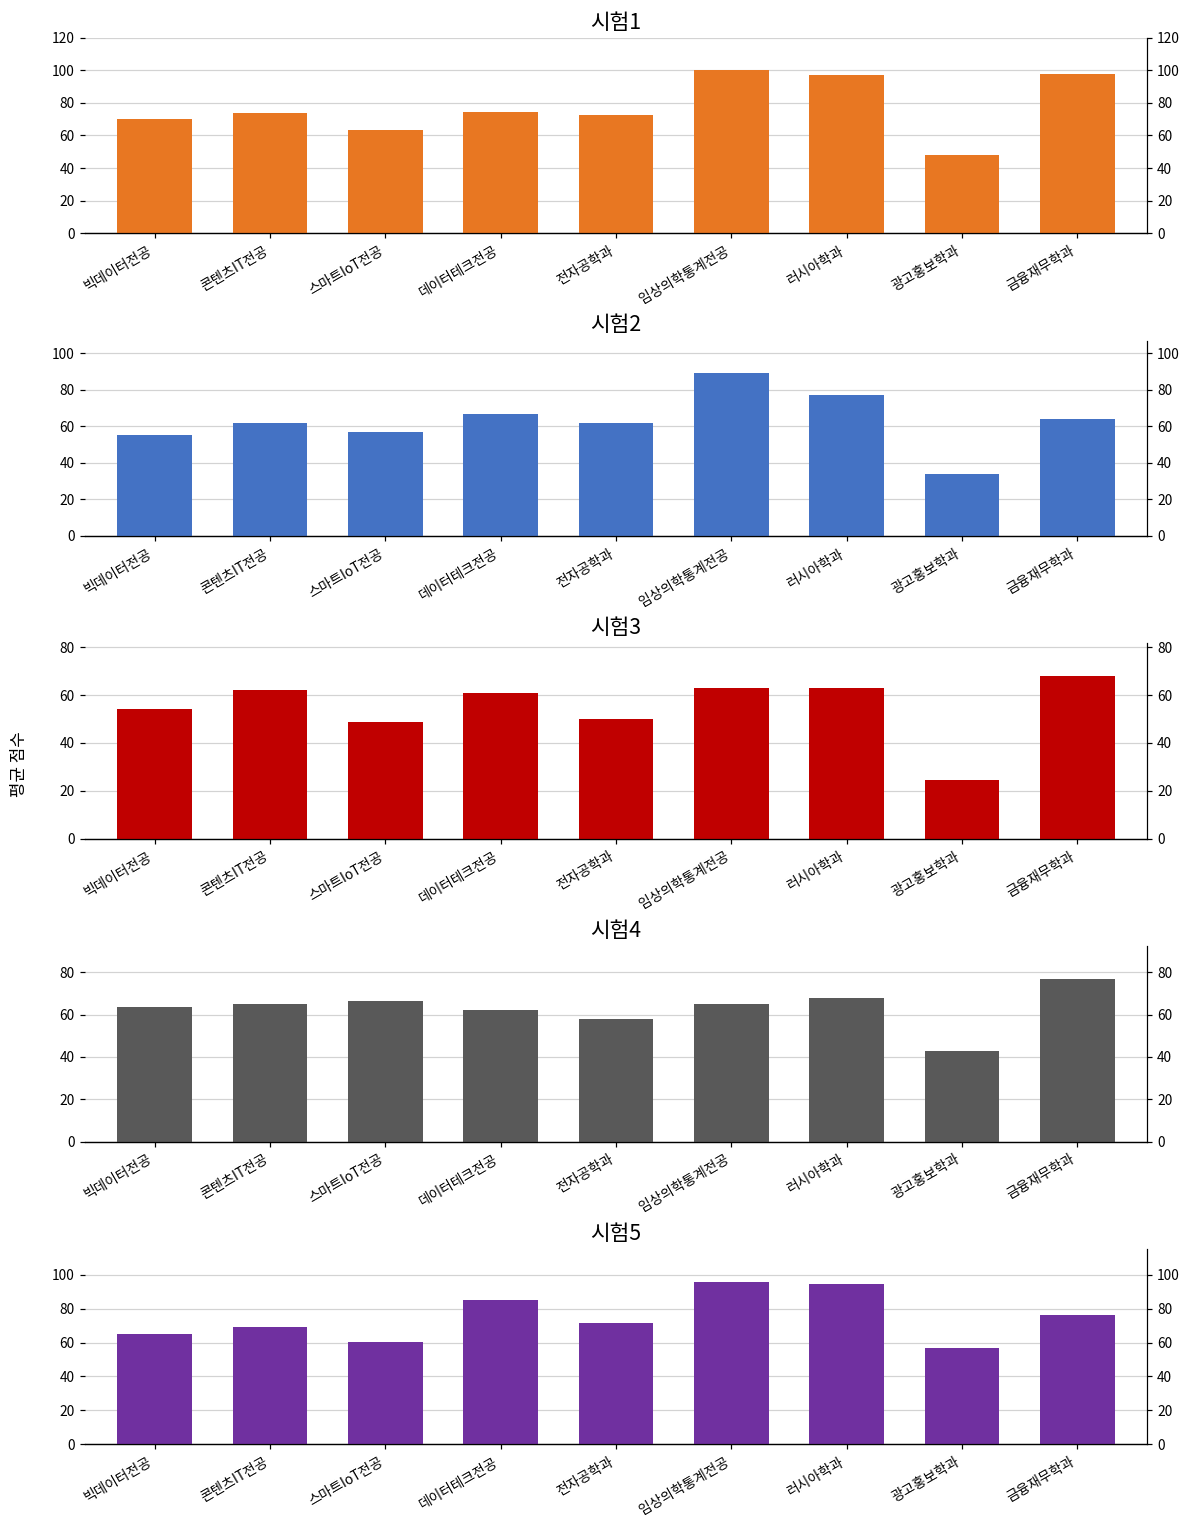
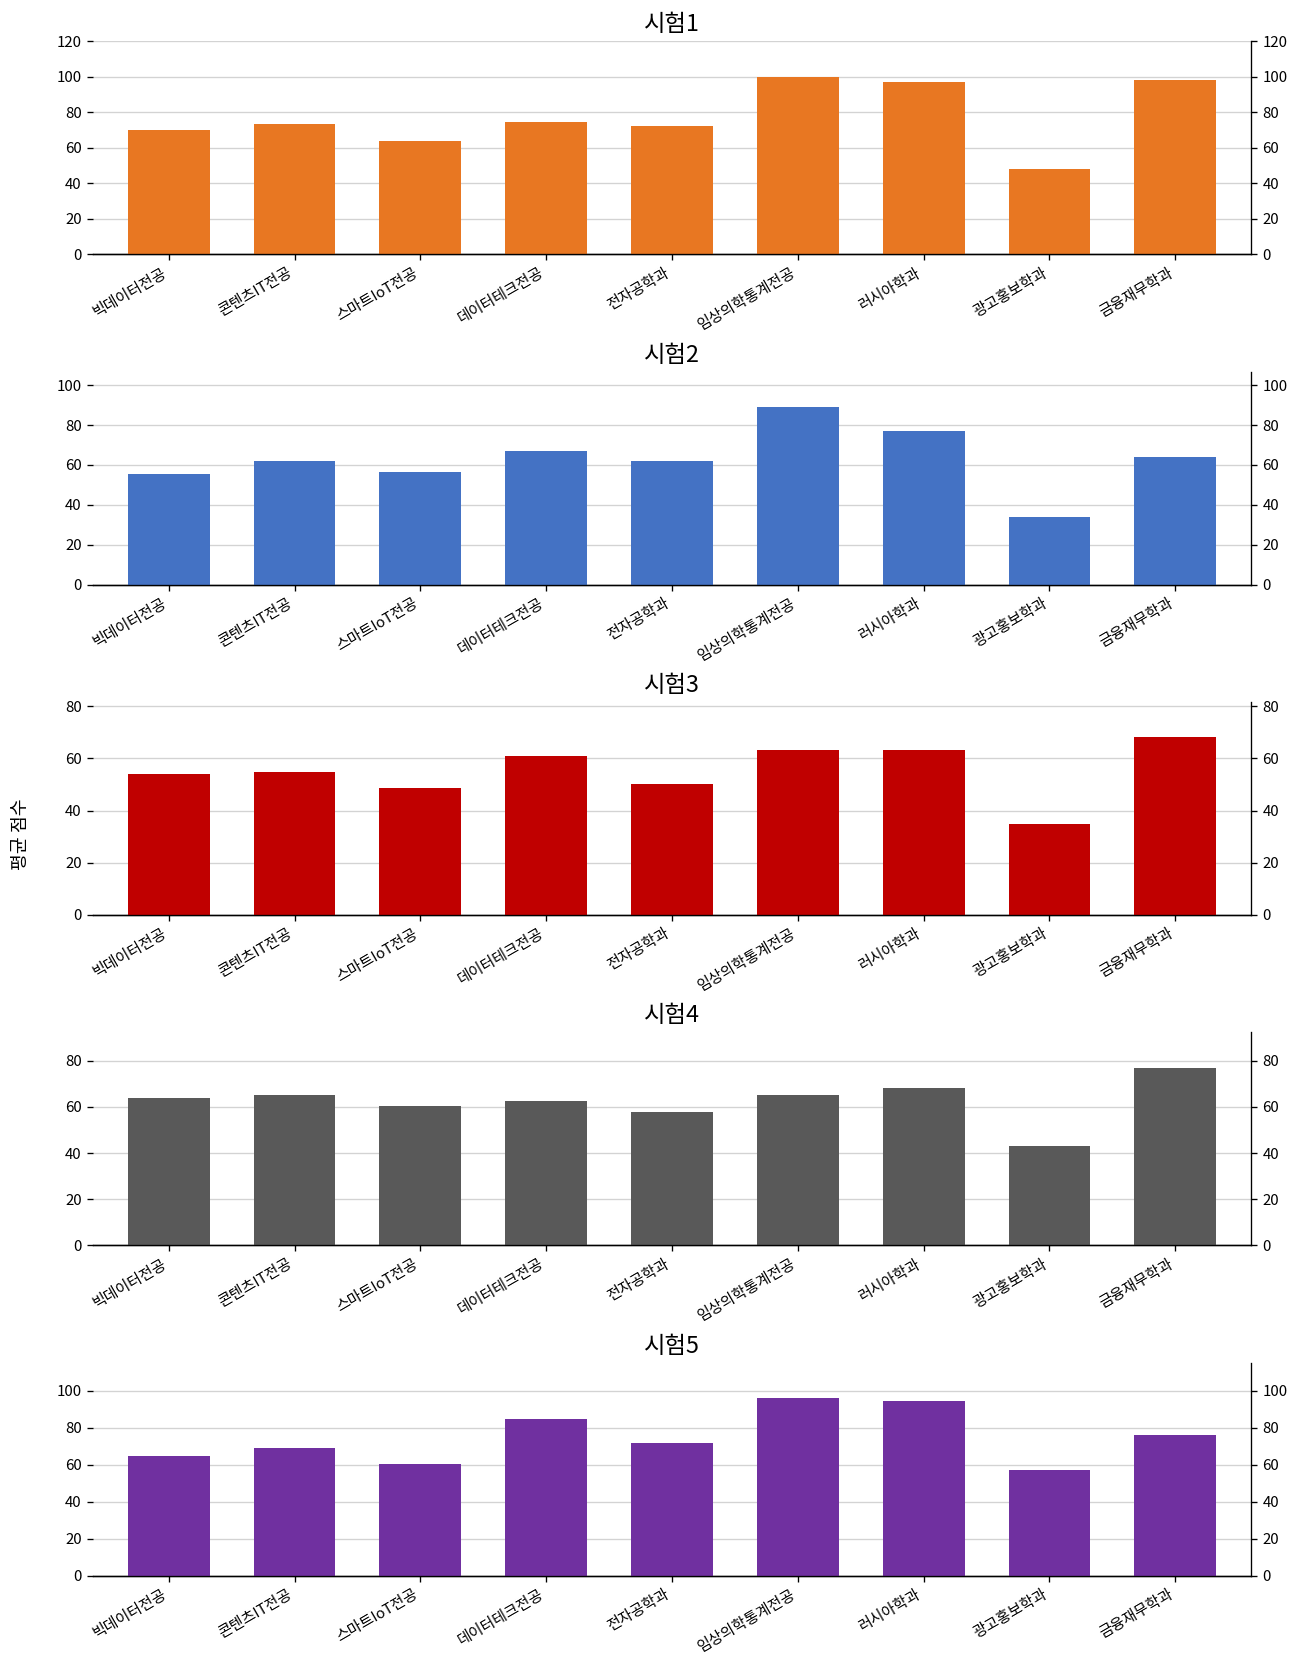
시험3, 콘텐츠IT전공: 62 -> 55
시험3, 광고홍보학과: 24 -> 35
시험4, 스마트IoT전공: 67 -> 60
